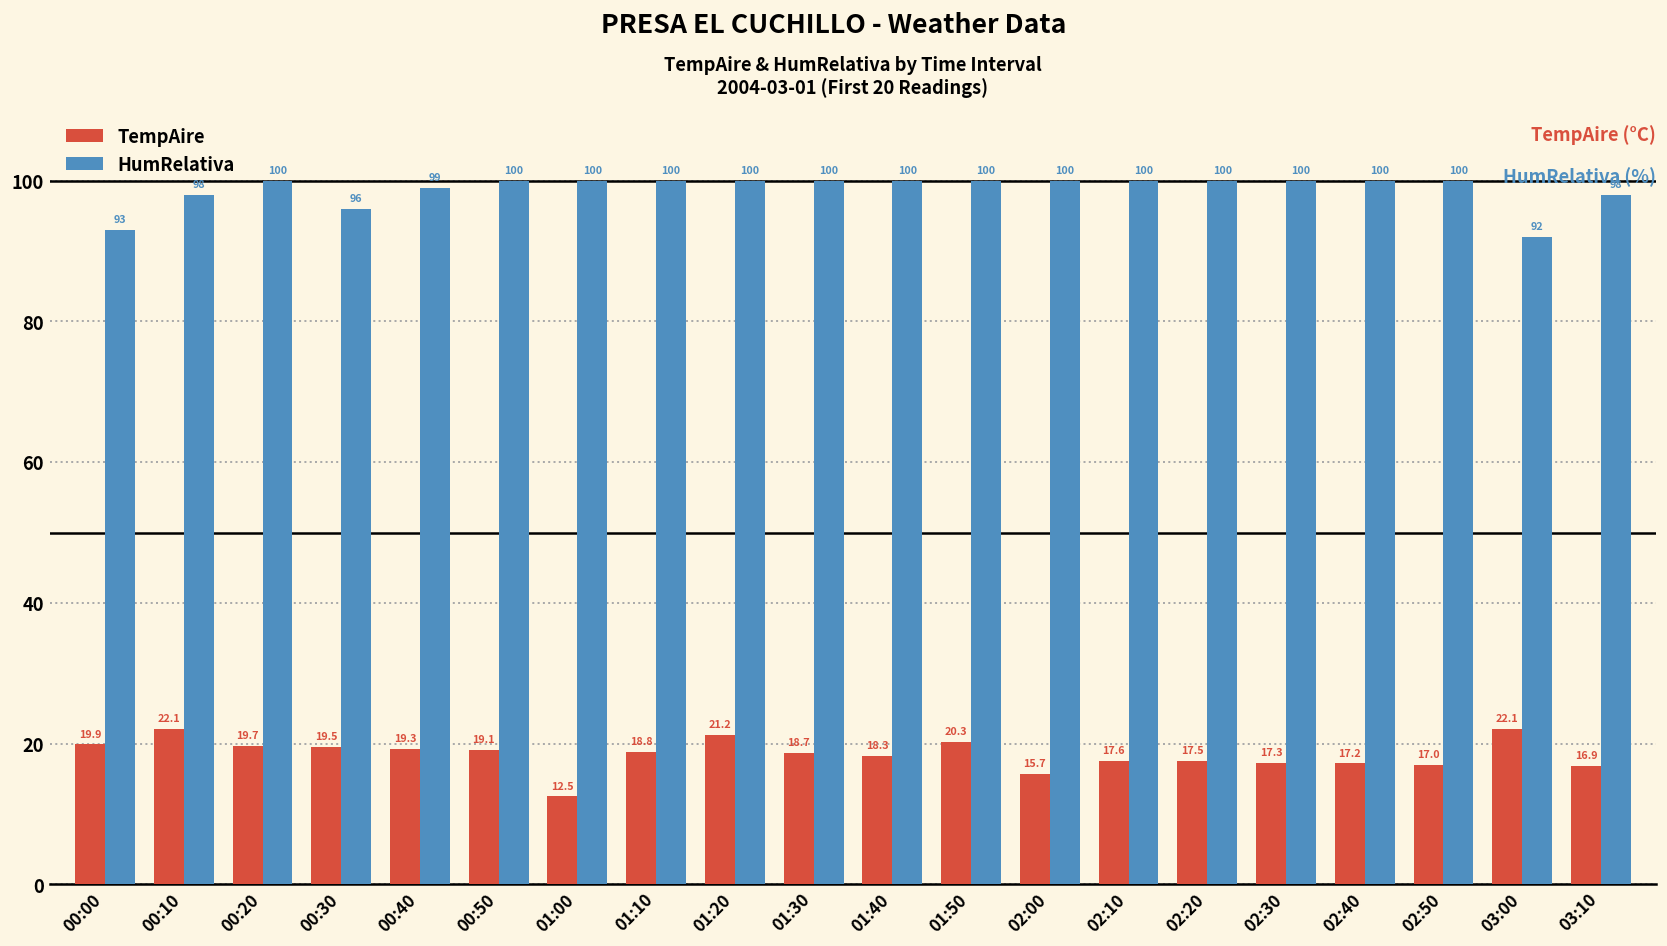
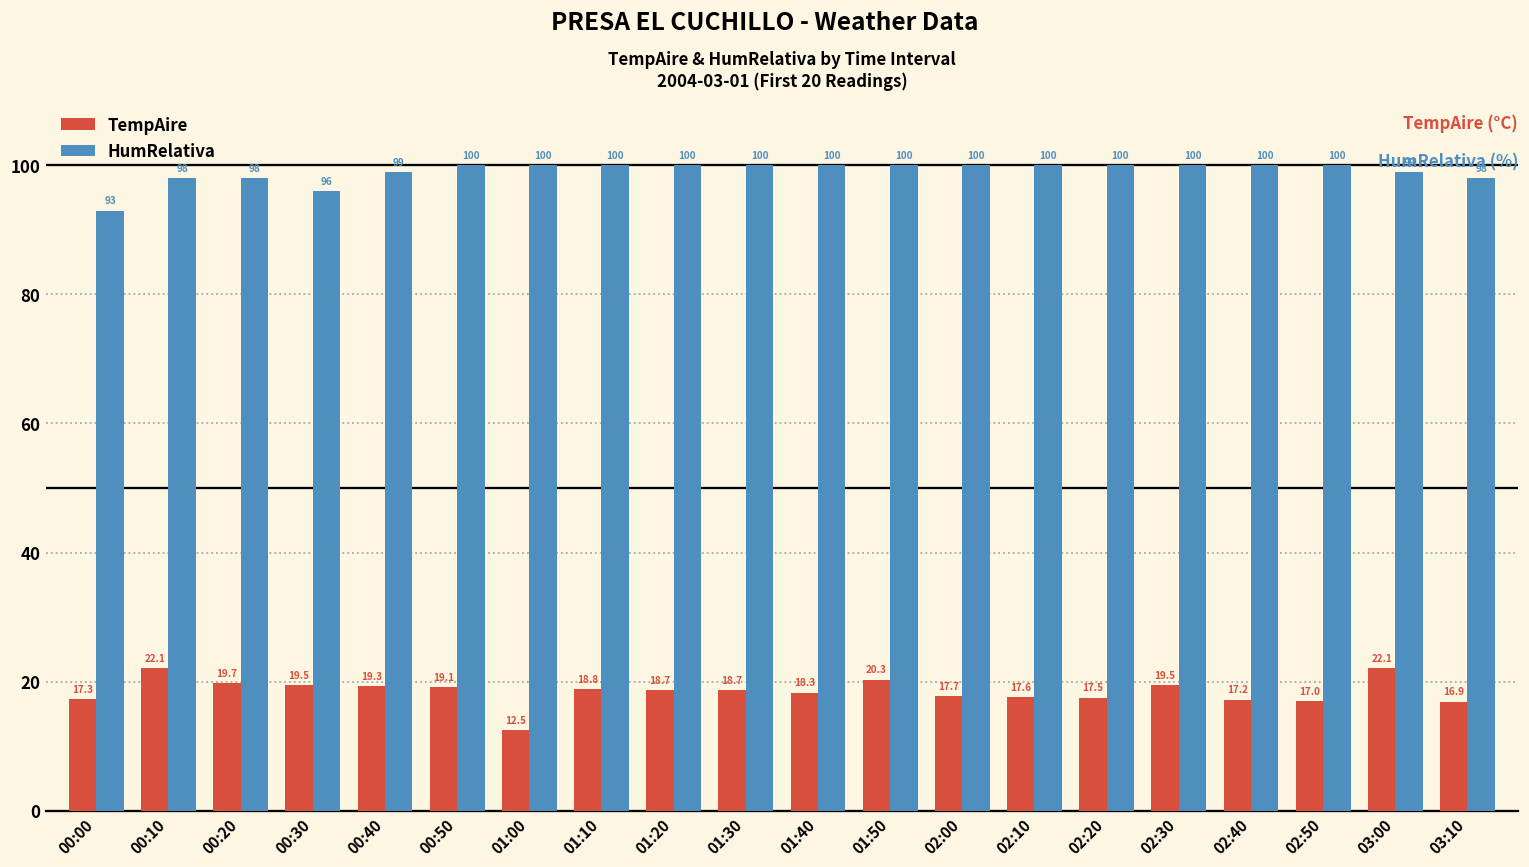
TempAire, 00:00: 19.9 -> 17.3
HumRelativa, 00:20: 100 -> 98
TempAire, 01:20: 21.2 -> 18.7
TempAire, 02:00: 15.7 -> 17.7
TempAire, 02:30: 17.3 -> 19.5
HumRelativa, 03:00: 92 -> 99
